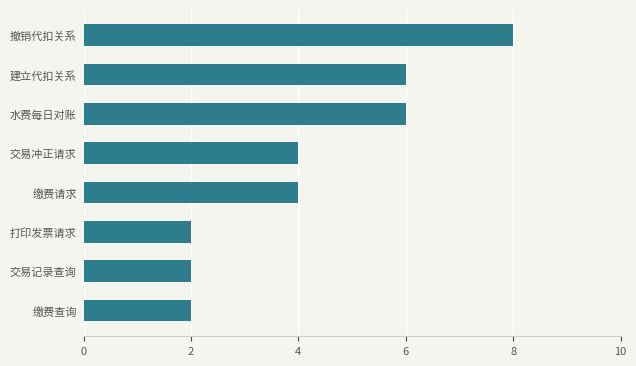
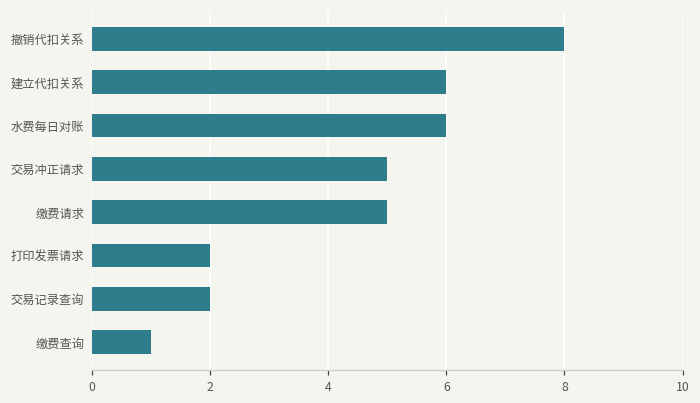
交易冲正请求: 4 -> 5
缴费请求: 4 -> 5
缴费查询: 2 -> 1
